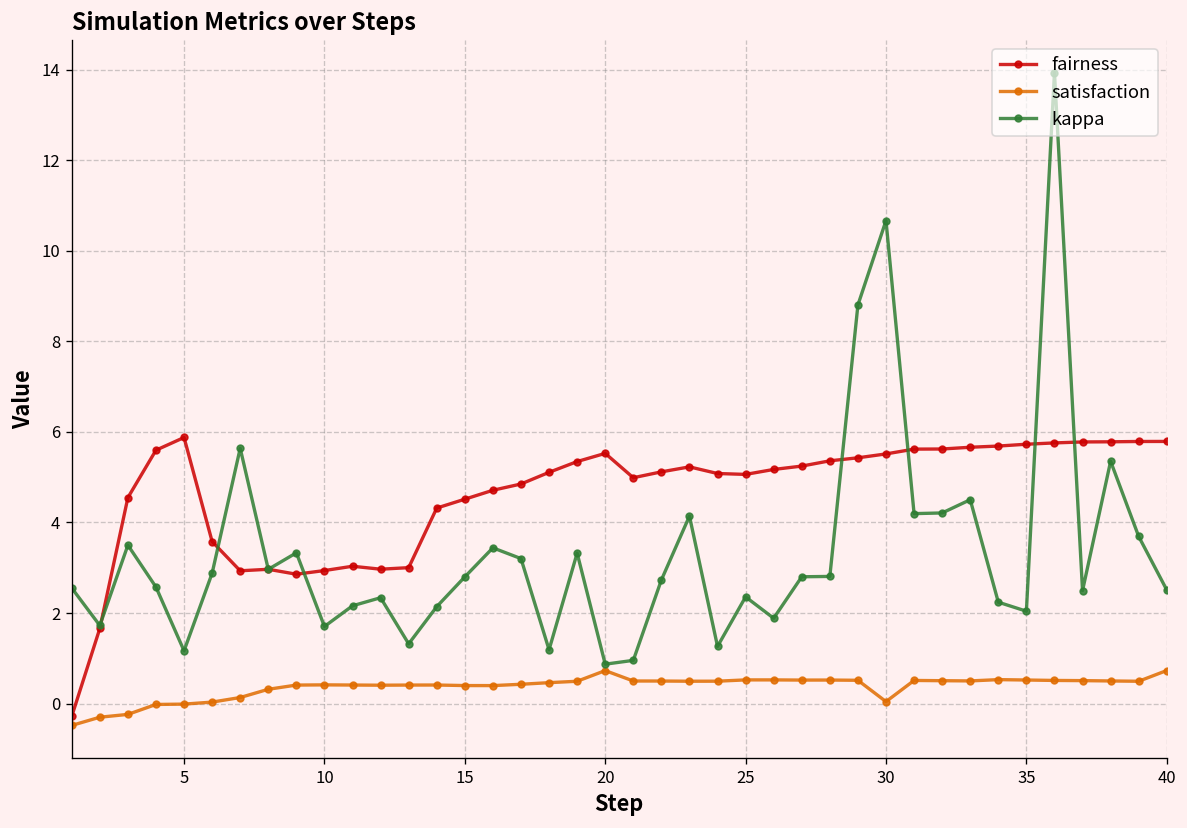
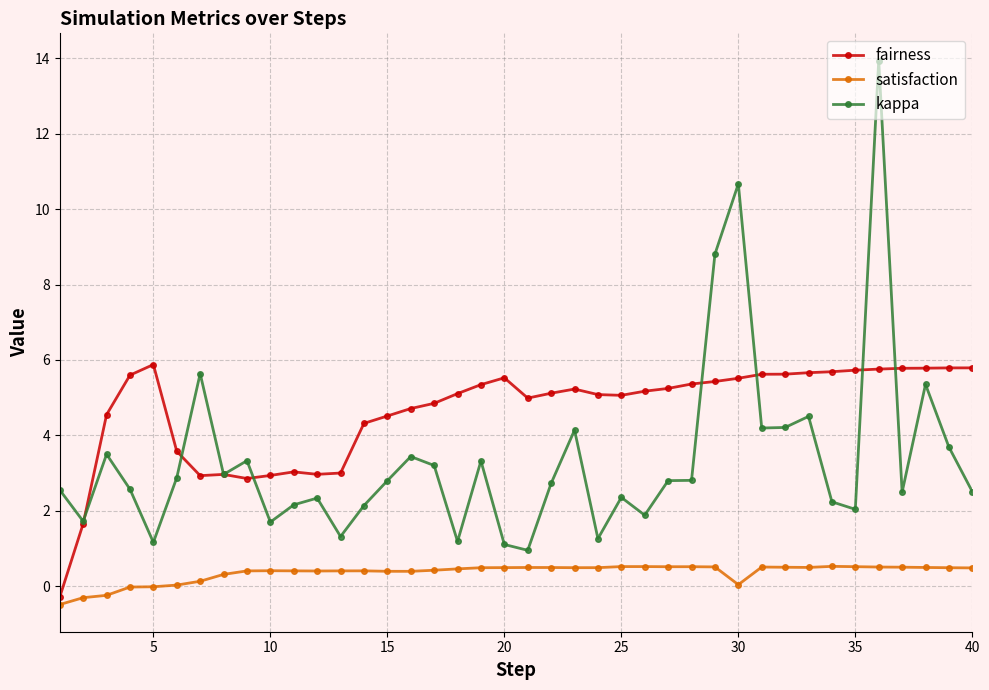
satisfaction, 20: 0.7 -> 0.5
kappa, 20: 0.9 -> 1.1
satisfaction, 40: 0.7 -> 0.5
